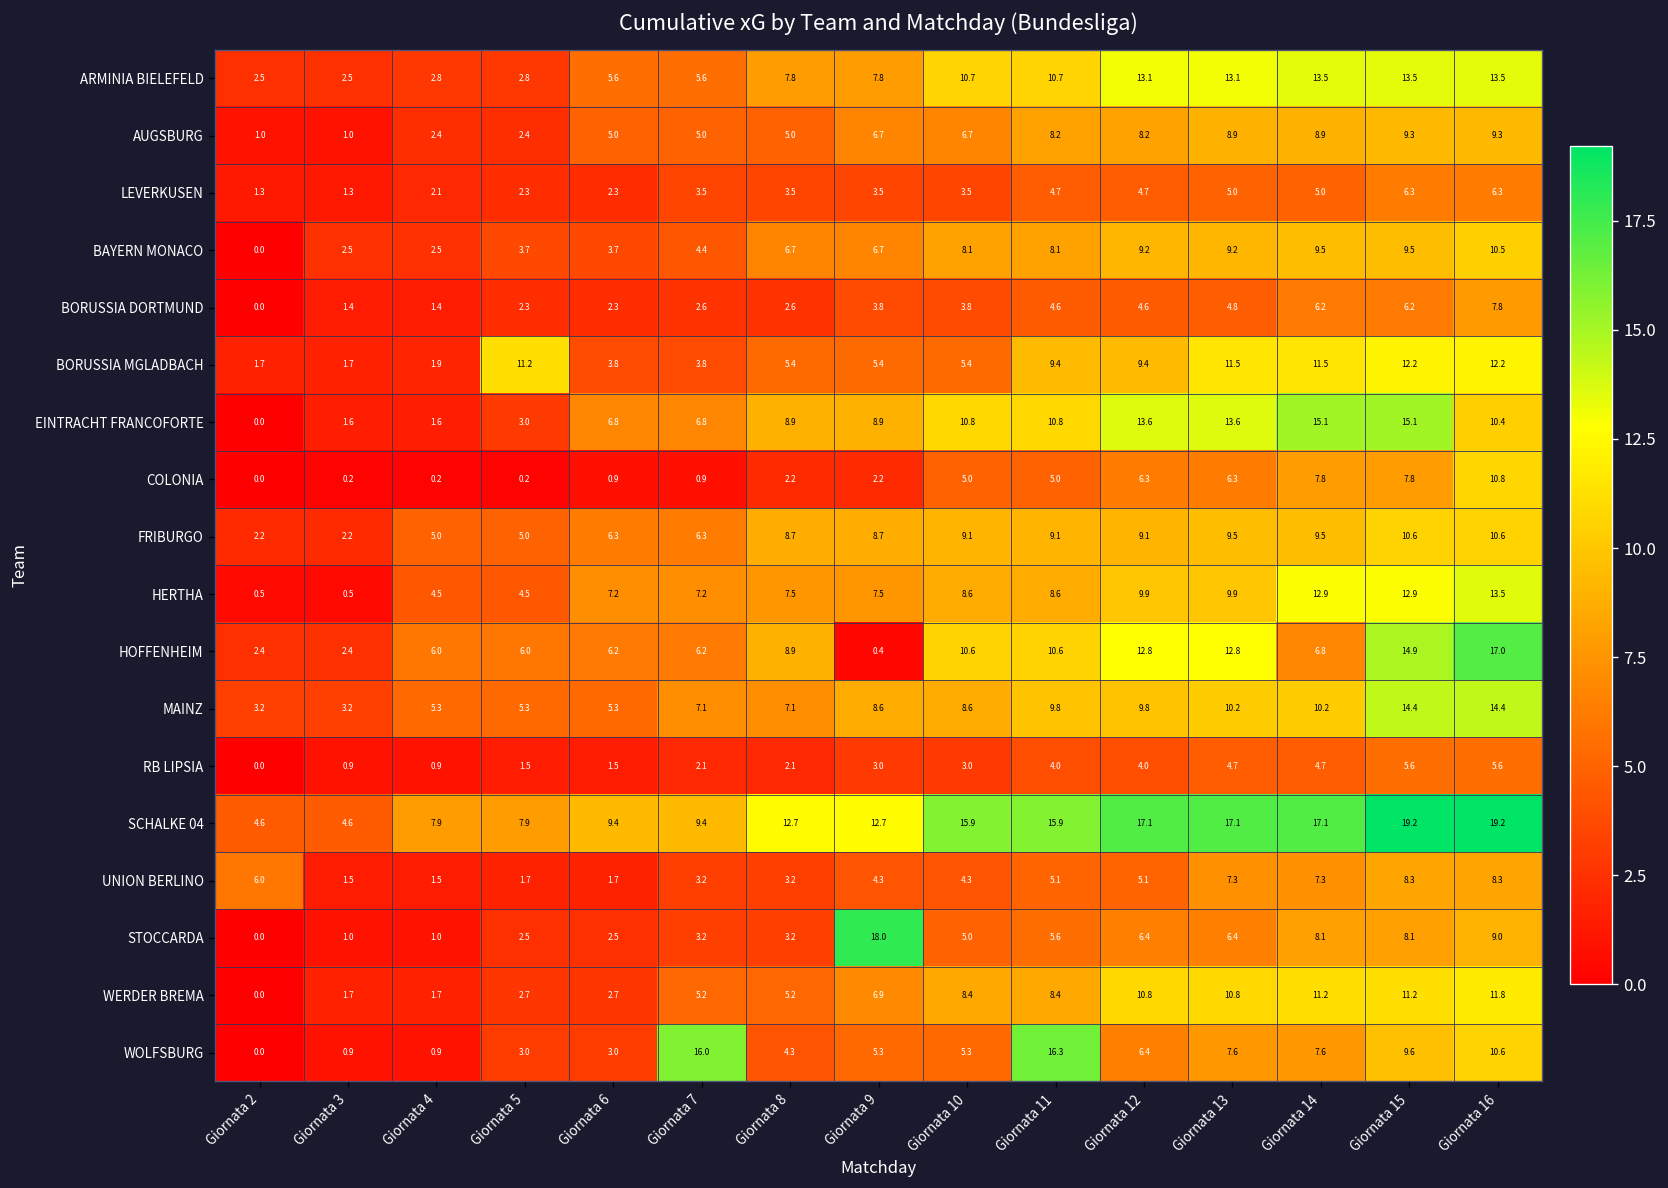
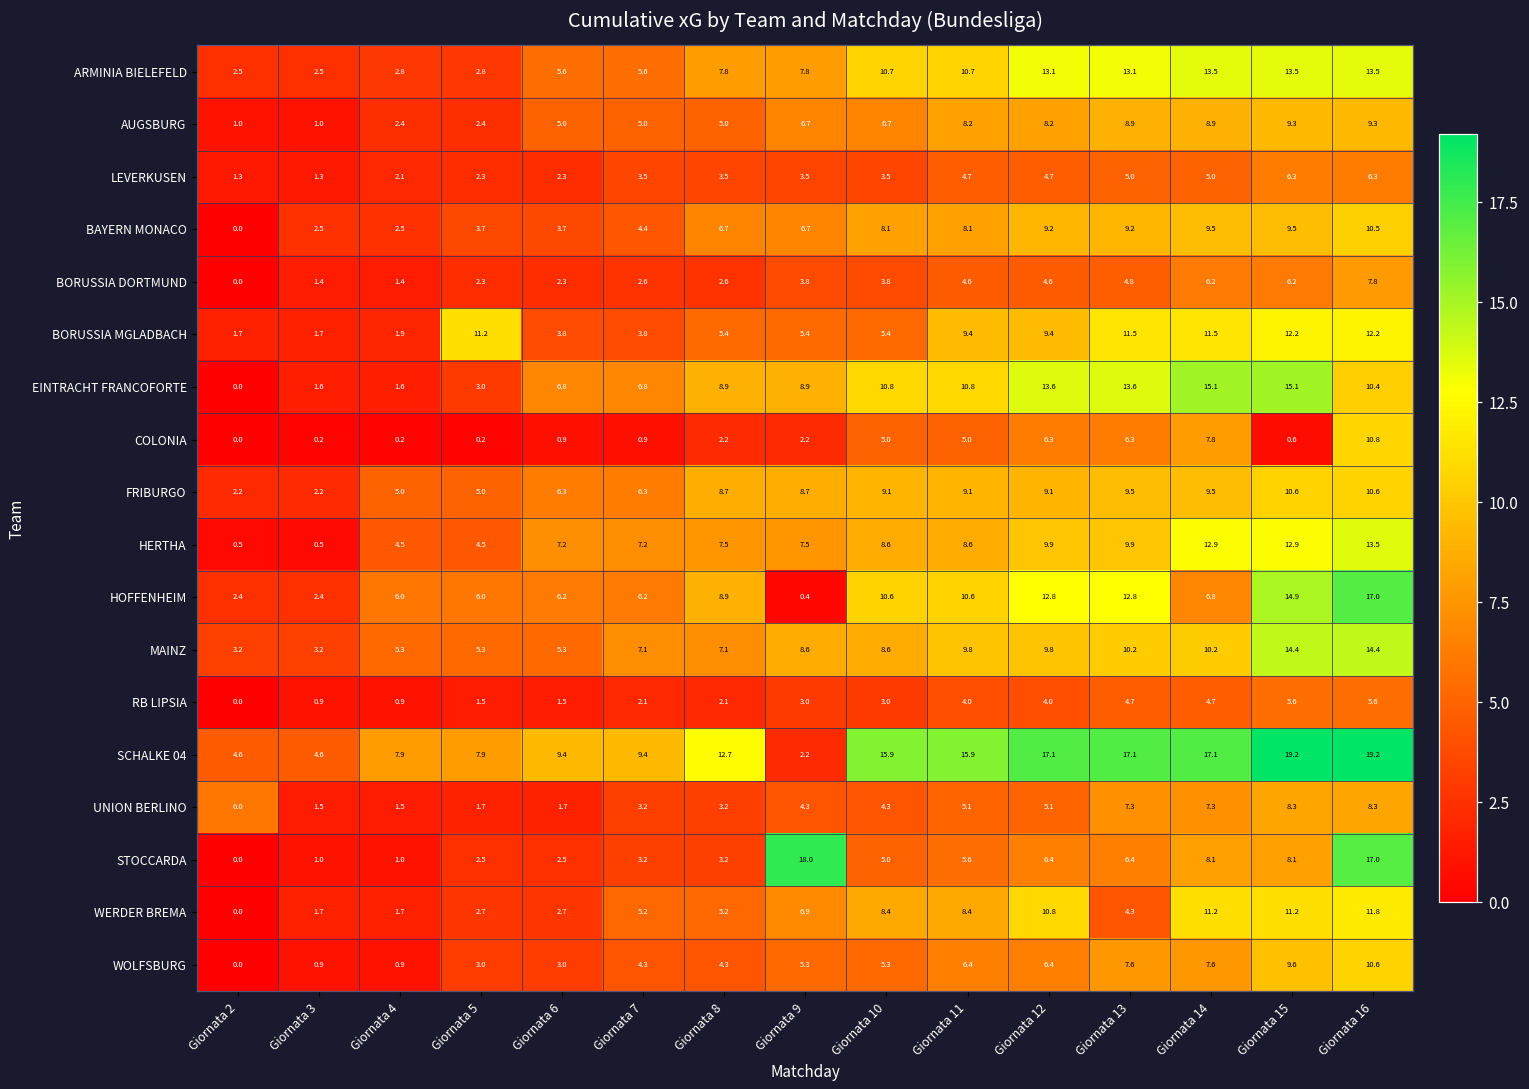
COLONIA, Giornata 15: 7.8 -> 0.6
SCHALKE 04, Giornata 9: 12.7 -> 2.2
STOCCARDA, Giornata 16: 9.0 -> 17.0
WERDER BREMA, Giornata 13: 10.8 -> 4.3
WOLFSBURG, Giornata 7: 16.0 -> 4.3
WOLFSBURG, Giornata 11: 16.3 -> 6.4
